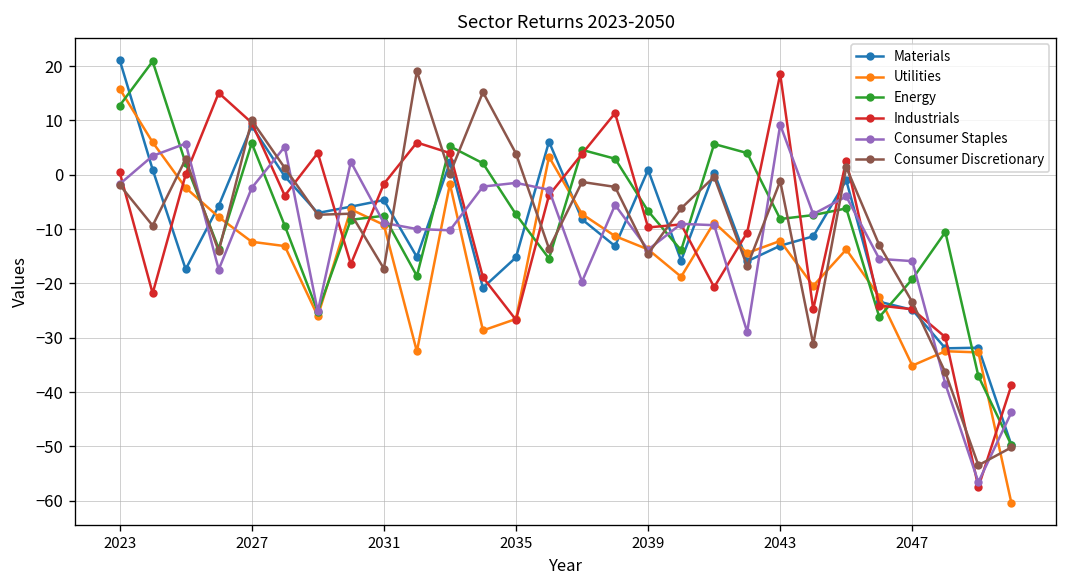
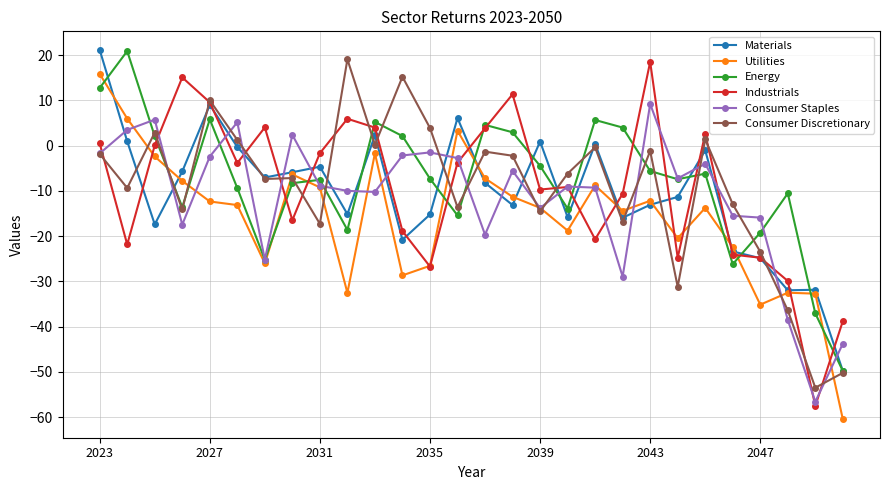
Energy, 2039: -7 -> -4
Energy, 2043: -8 -> -6
